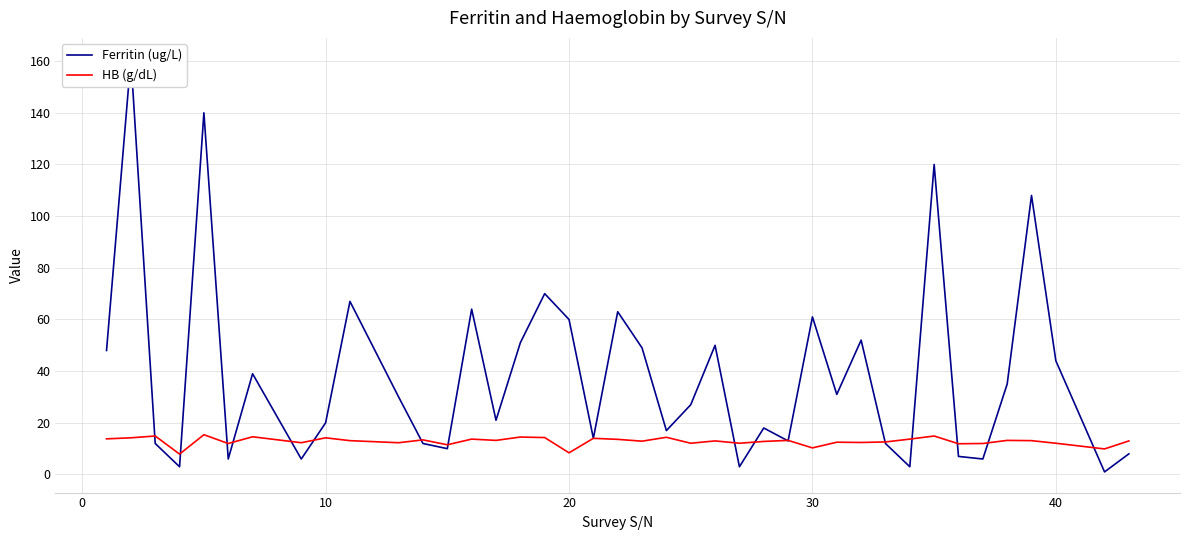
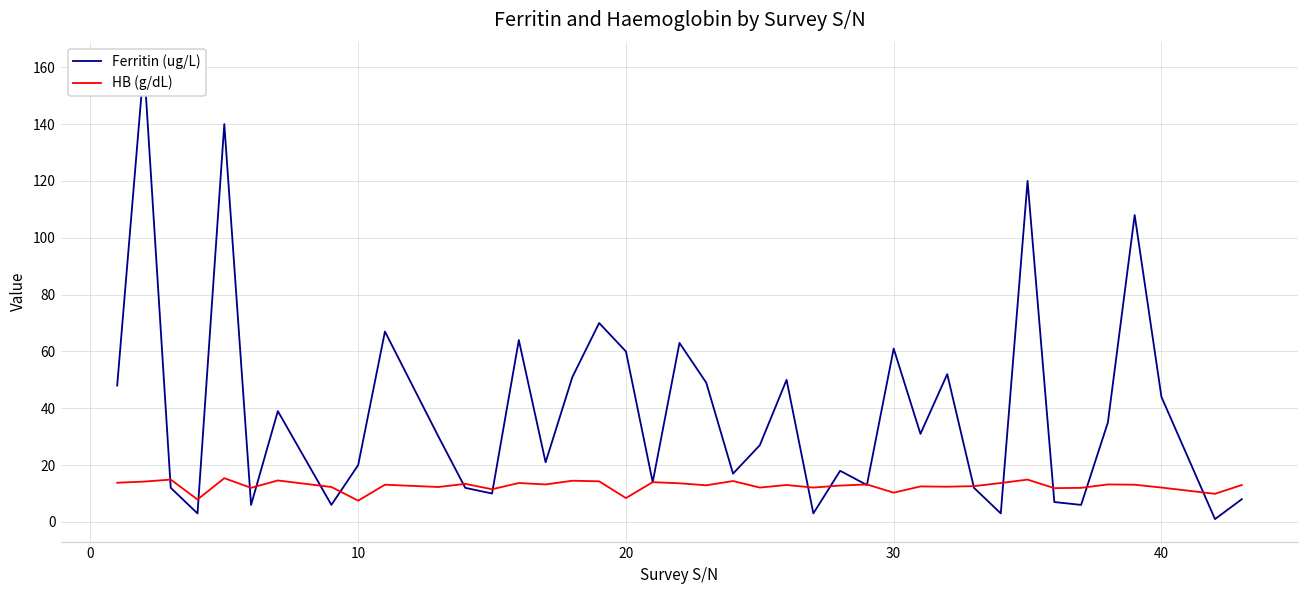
HB (g/dL), 10: 14 -> 8
